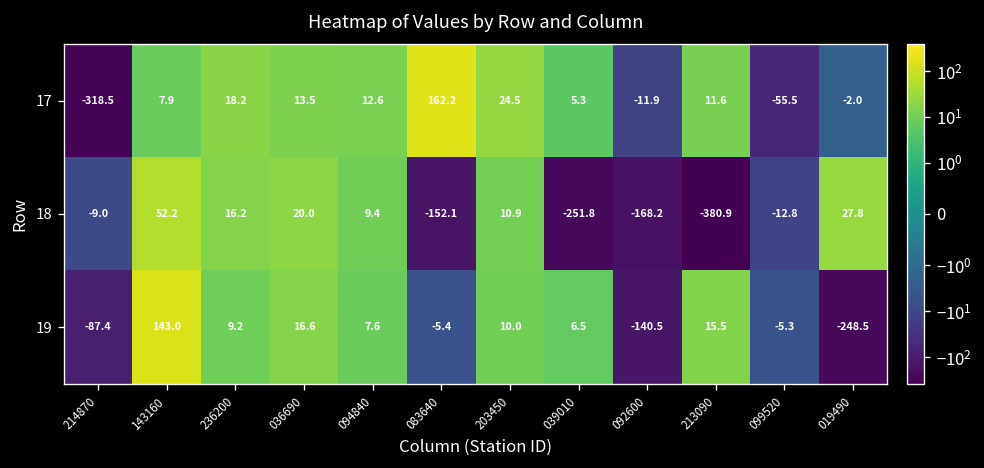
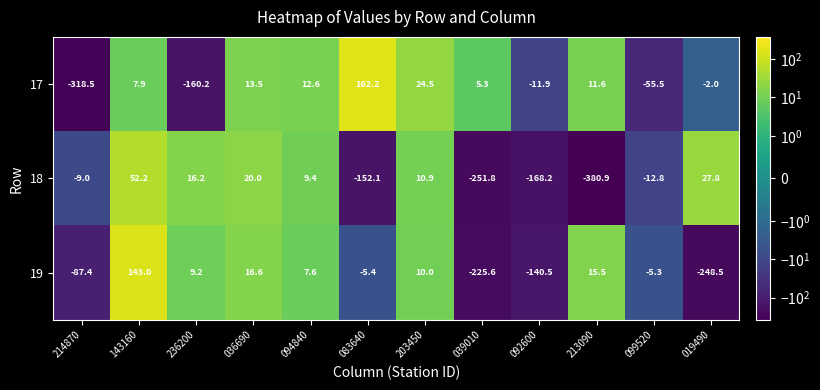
17, 236200: 18.2 -> -160.2
19, 039010: 6.5 -> -225.6
